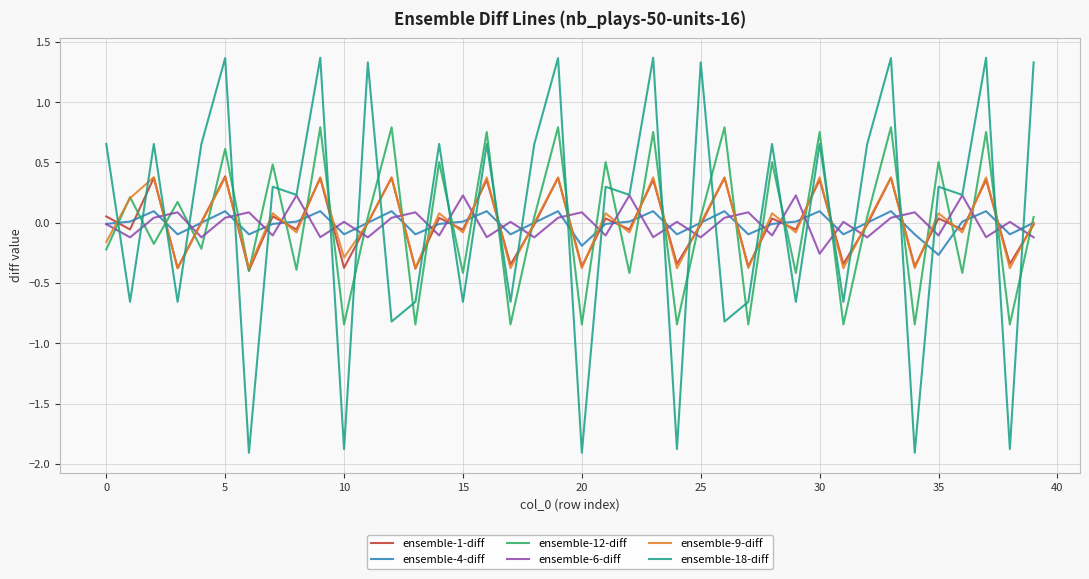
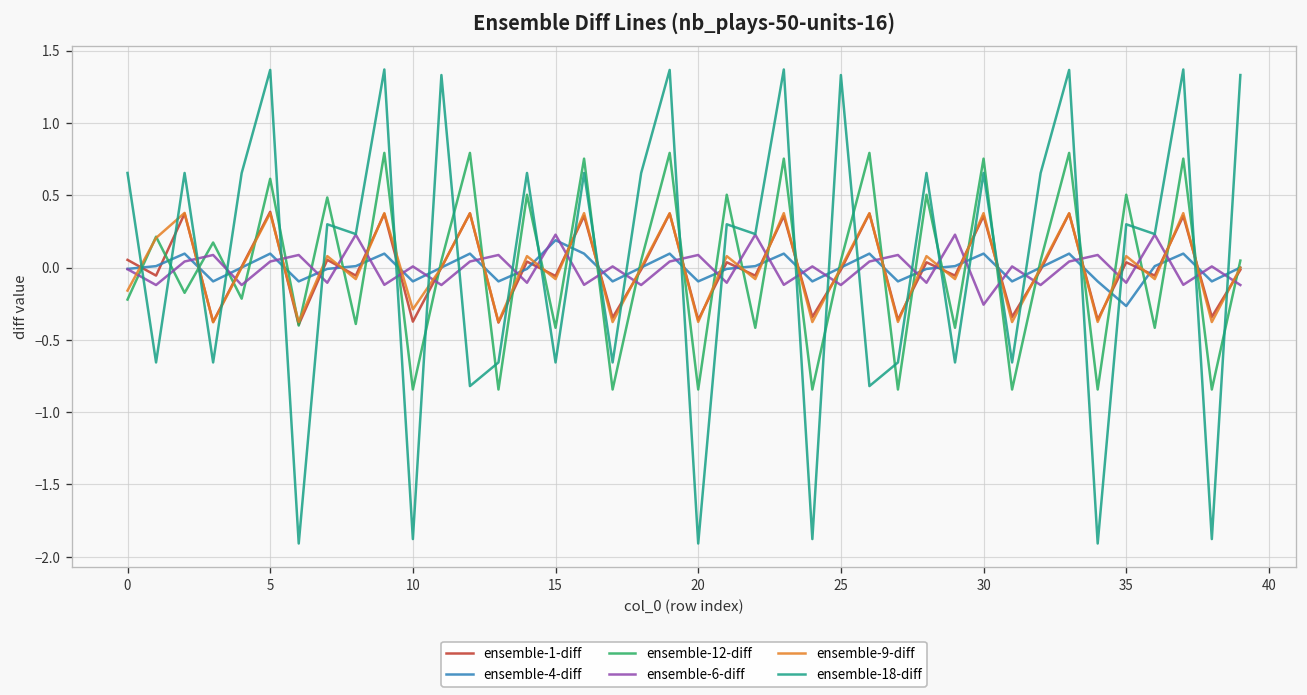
ensemble-4-diff, 15: 0.01 -> 0.19
ensemble-4-diff, 20: -0.19 -> -0.10
